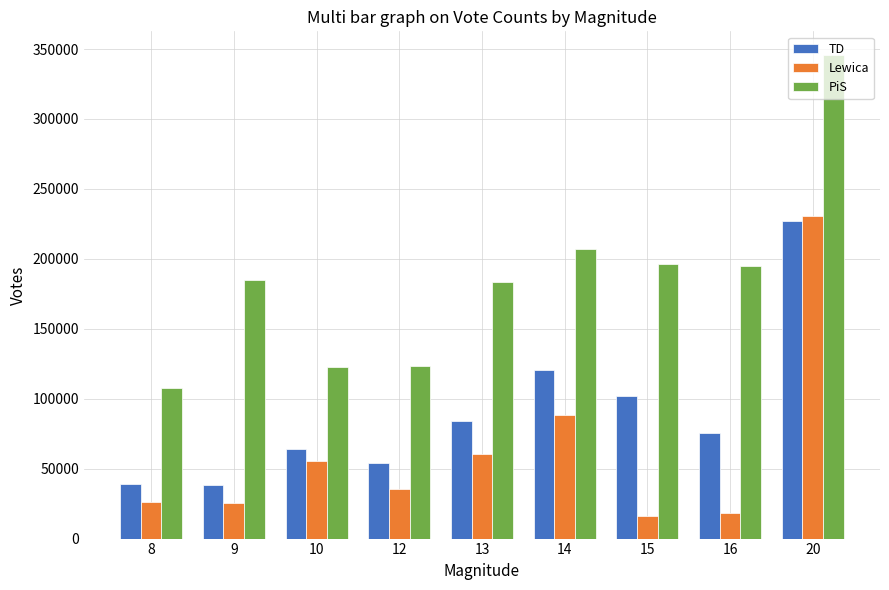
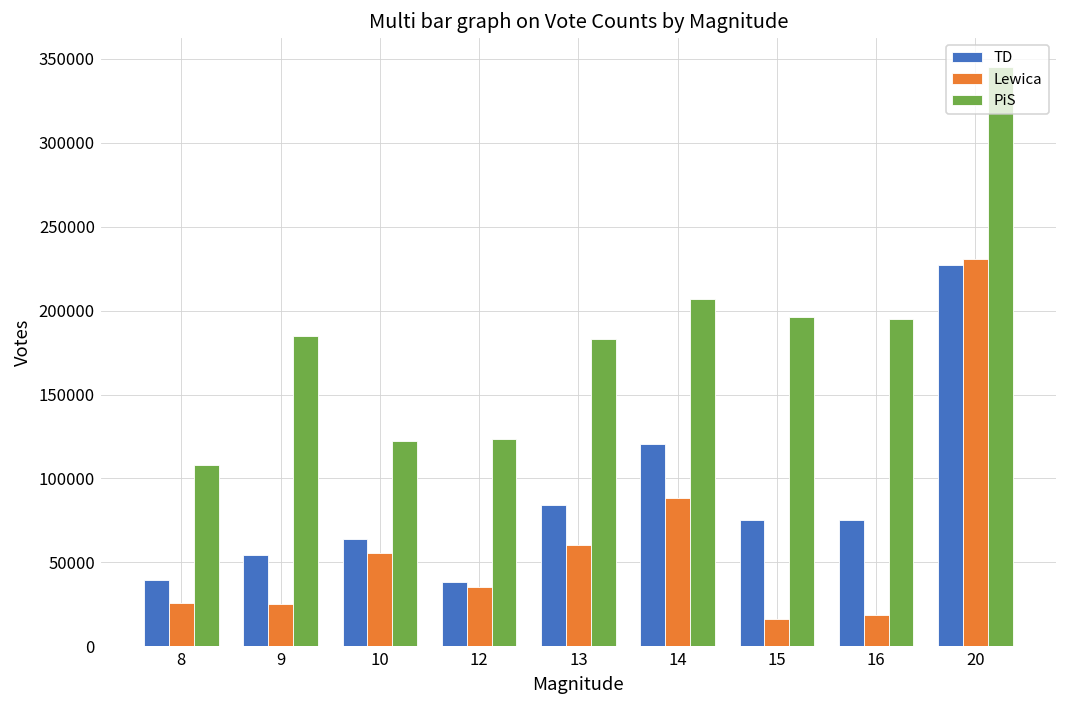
TD, 9: 38000 -> 54000
TD, 12: 54000 -> 38000
TD, 15: 102000 -> 75000
